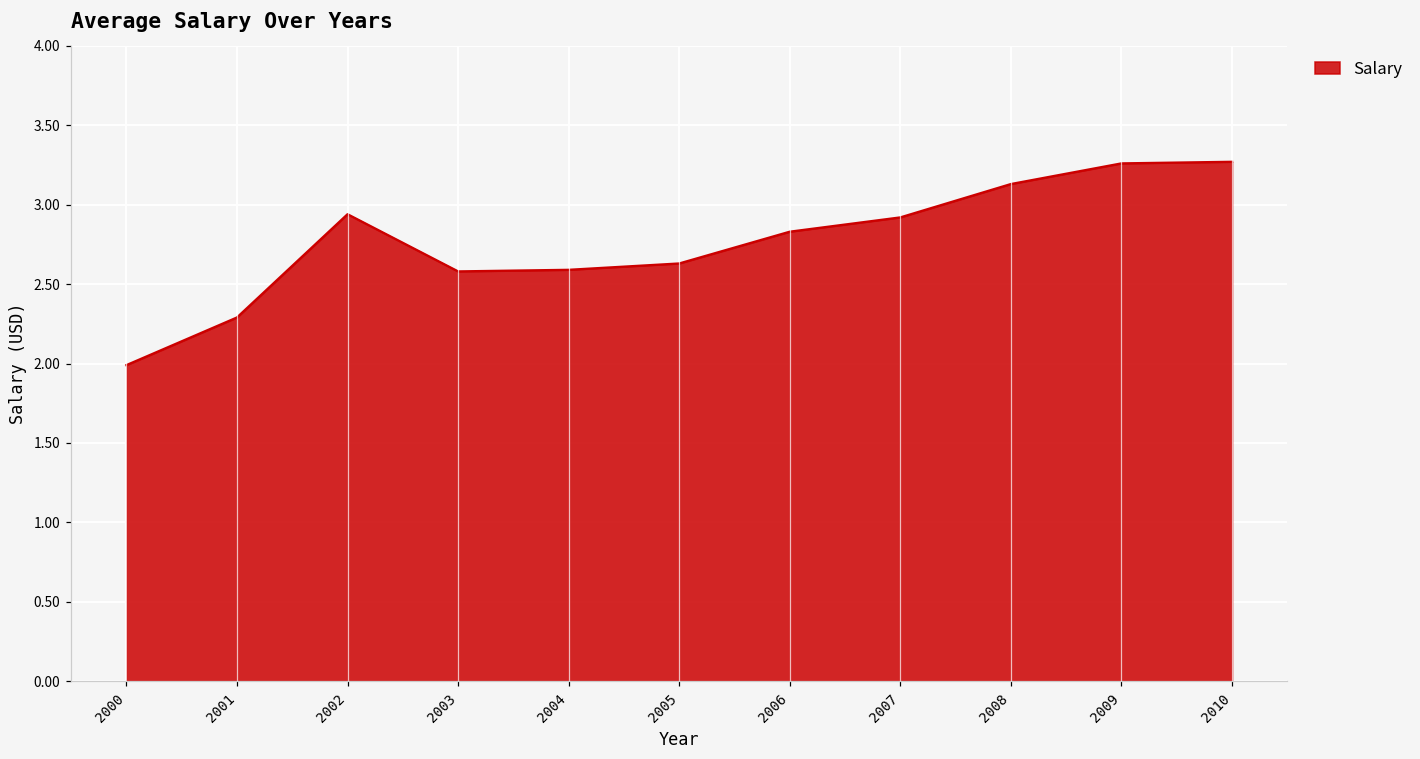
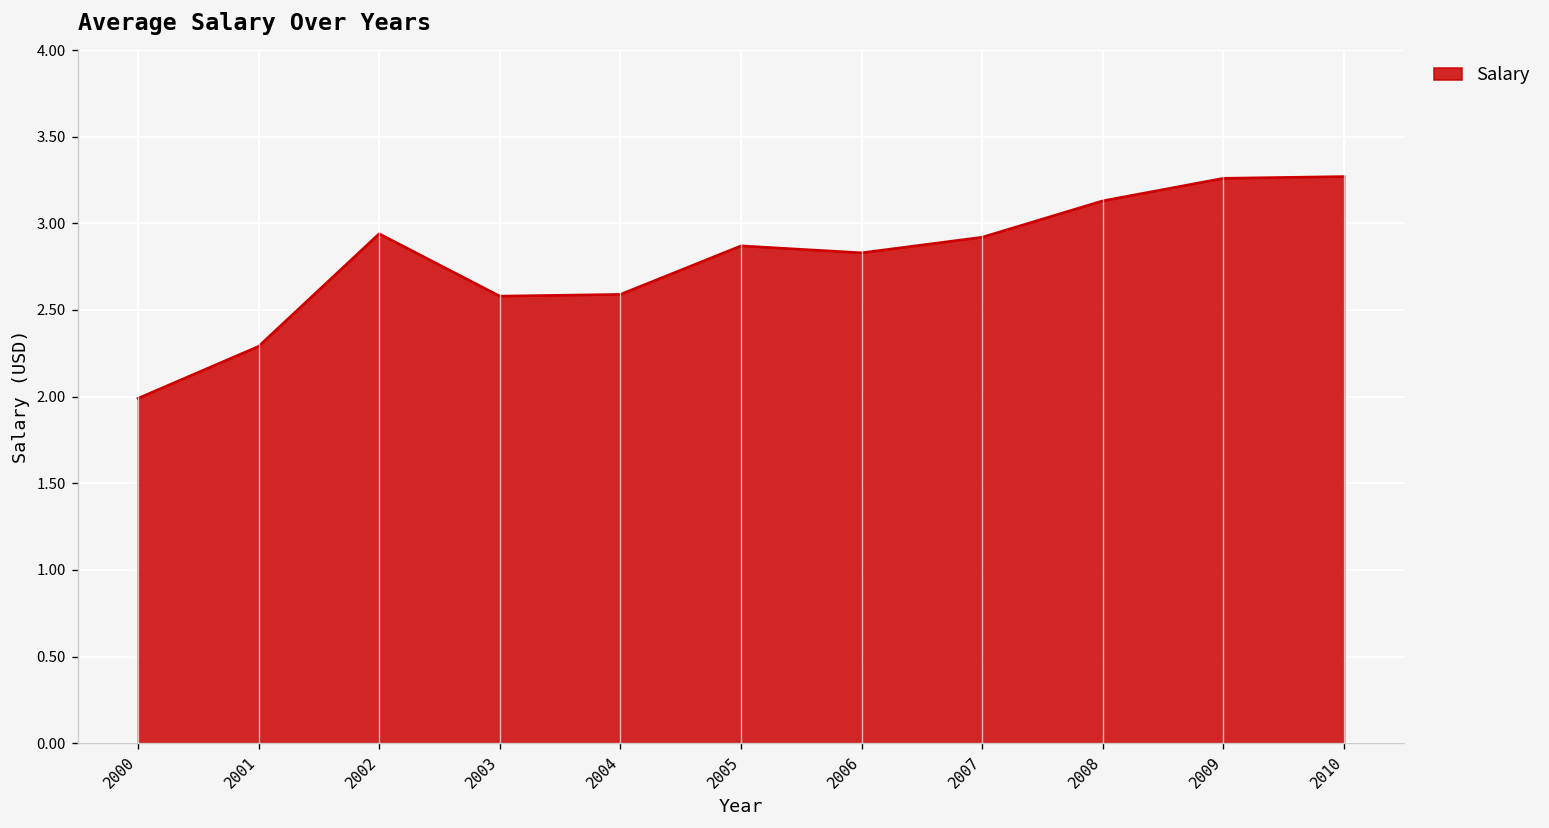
2005: 2.63 -> 2.87
